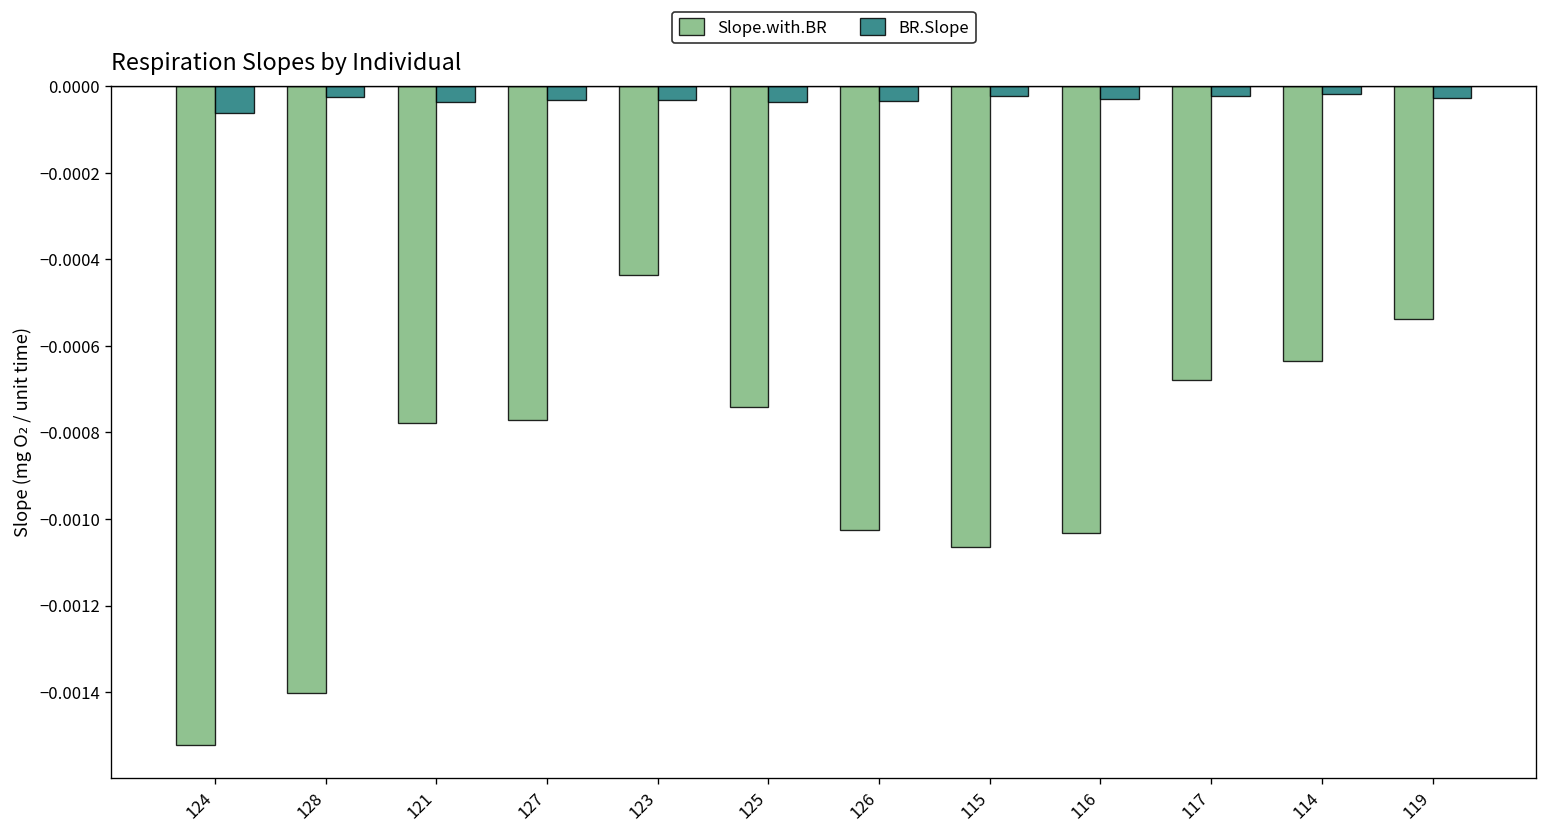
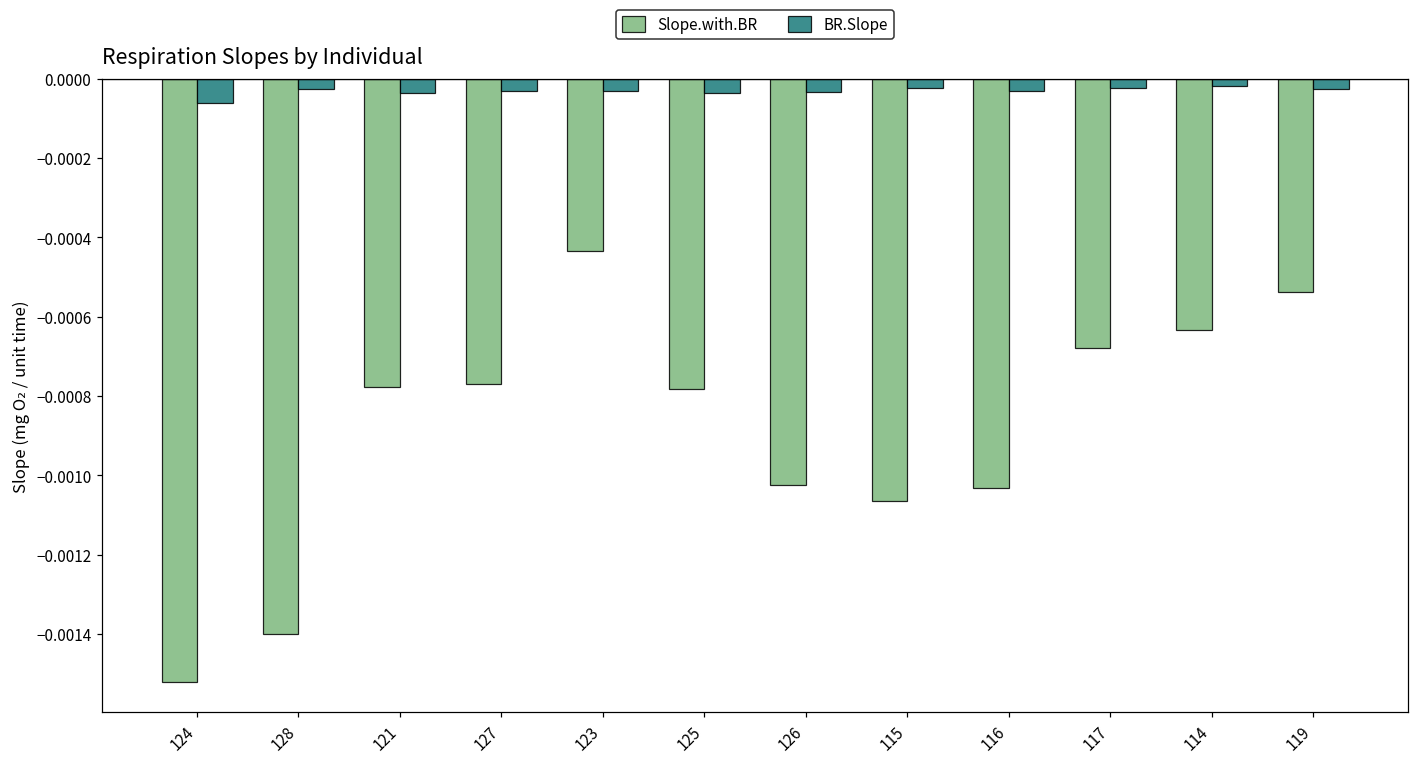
Slope.with.BR, 125: -0.00074 -> -0.00078
